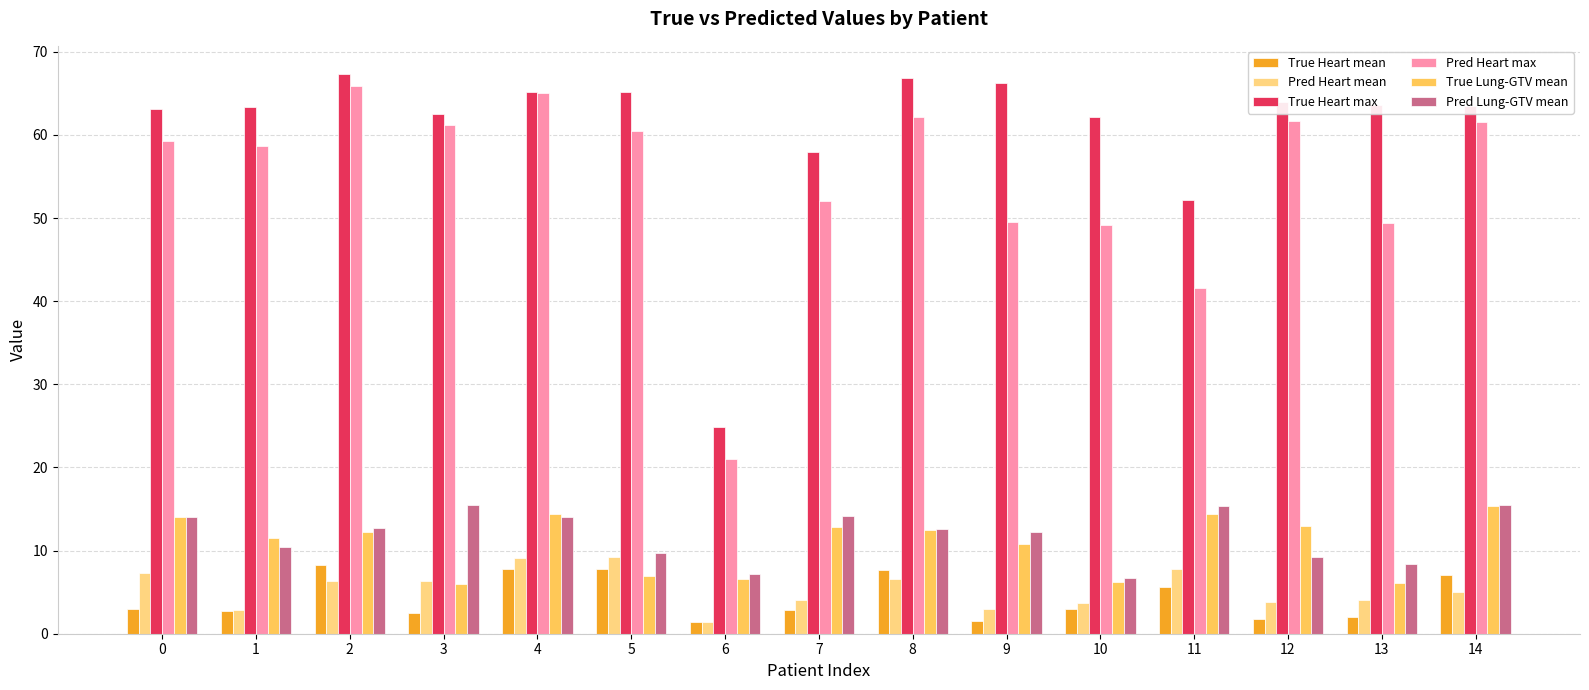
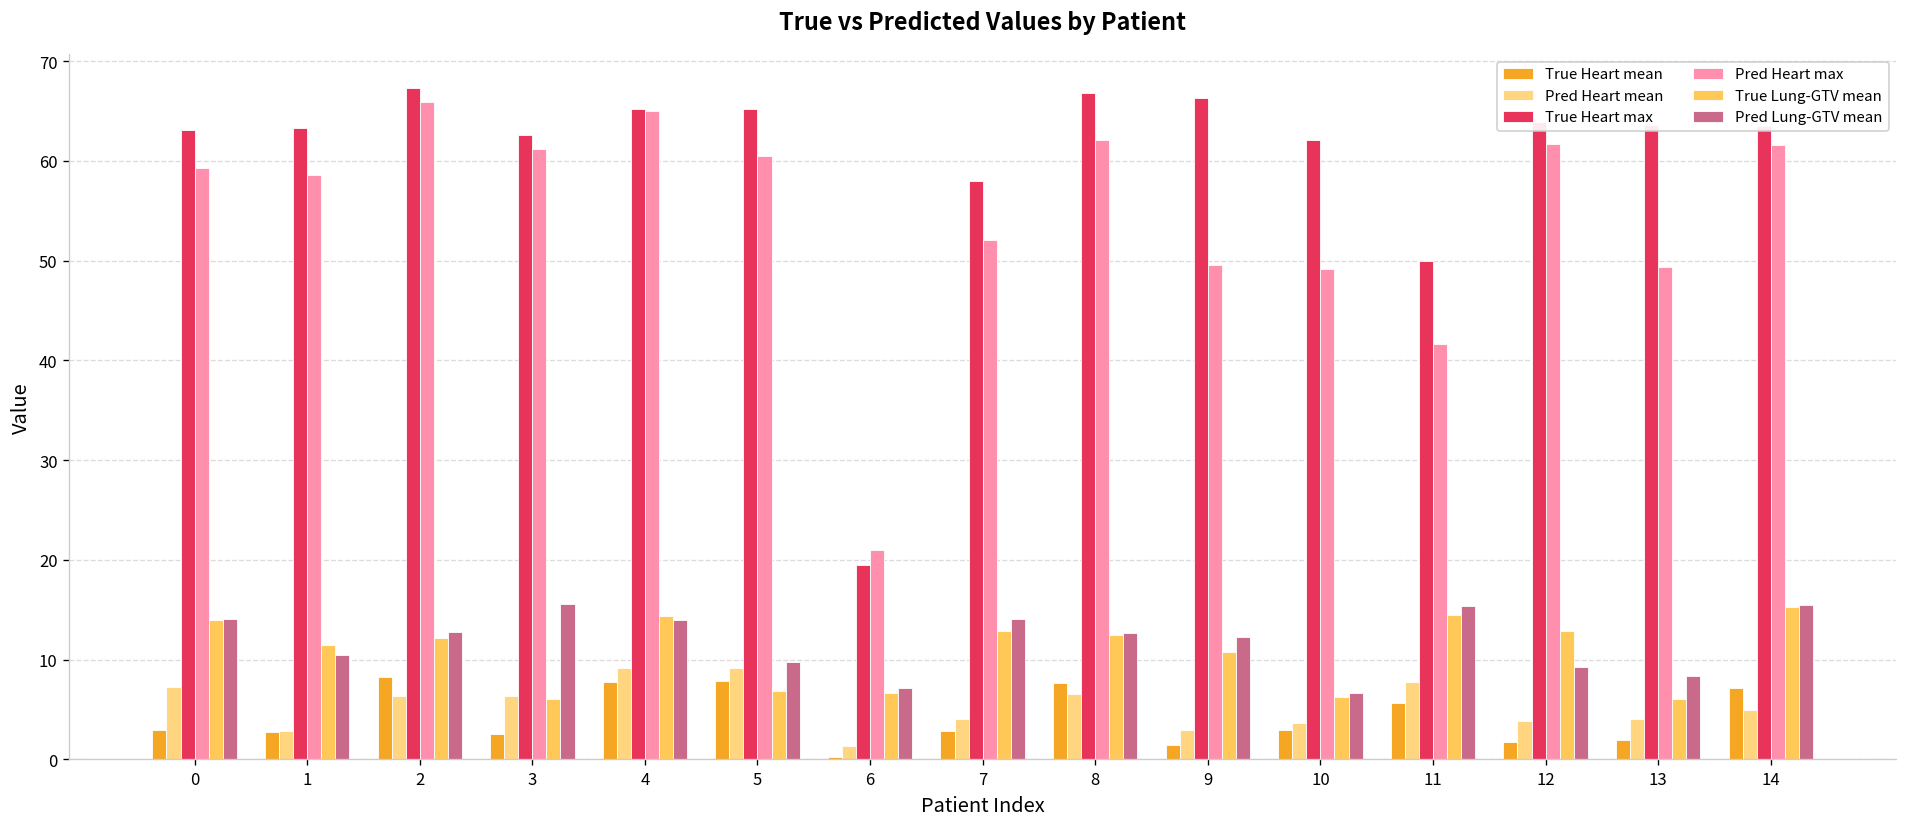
True Heart mean, 6: 1 -> 0
True Heart max, 6: 25 -> 19
True Heart max, 11: 52 -> 50
